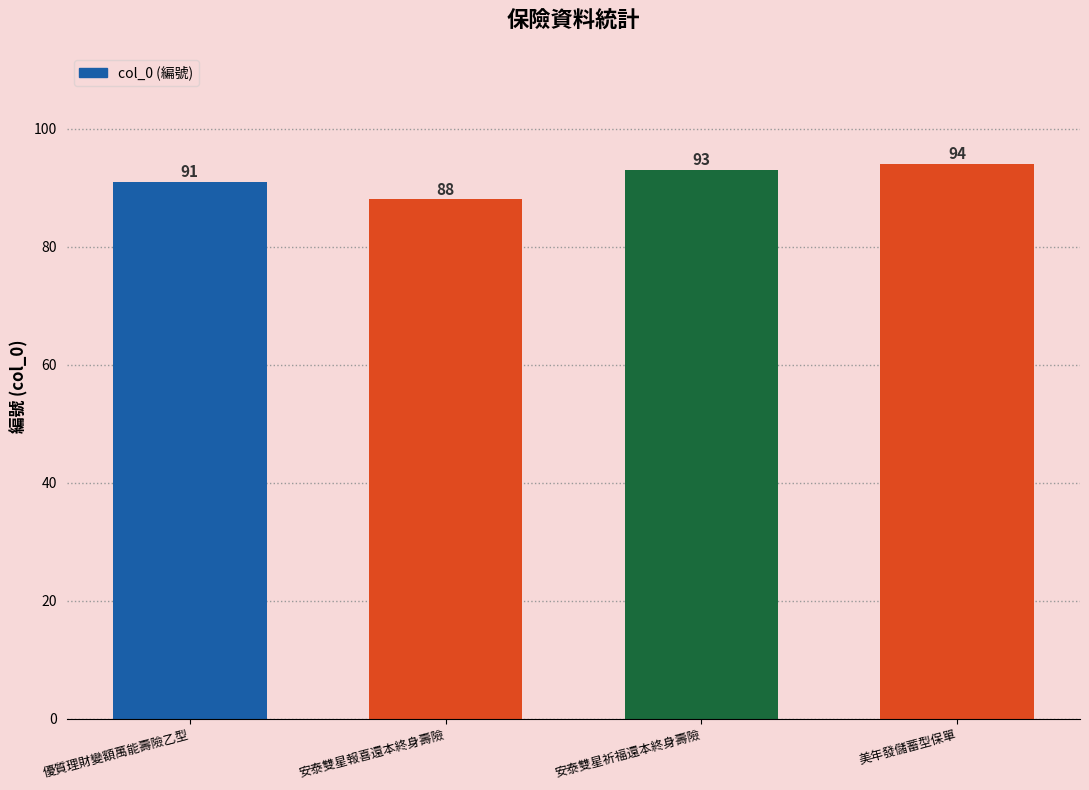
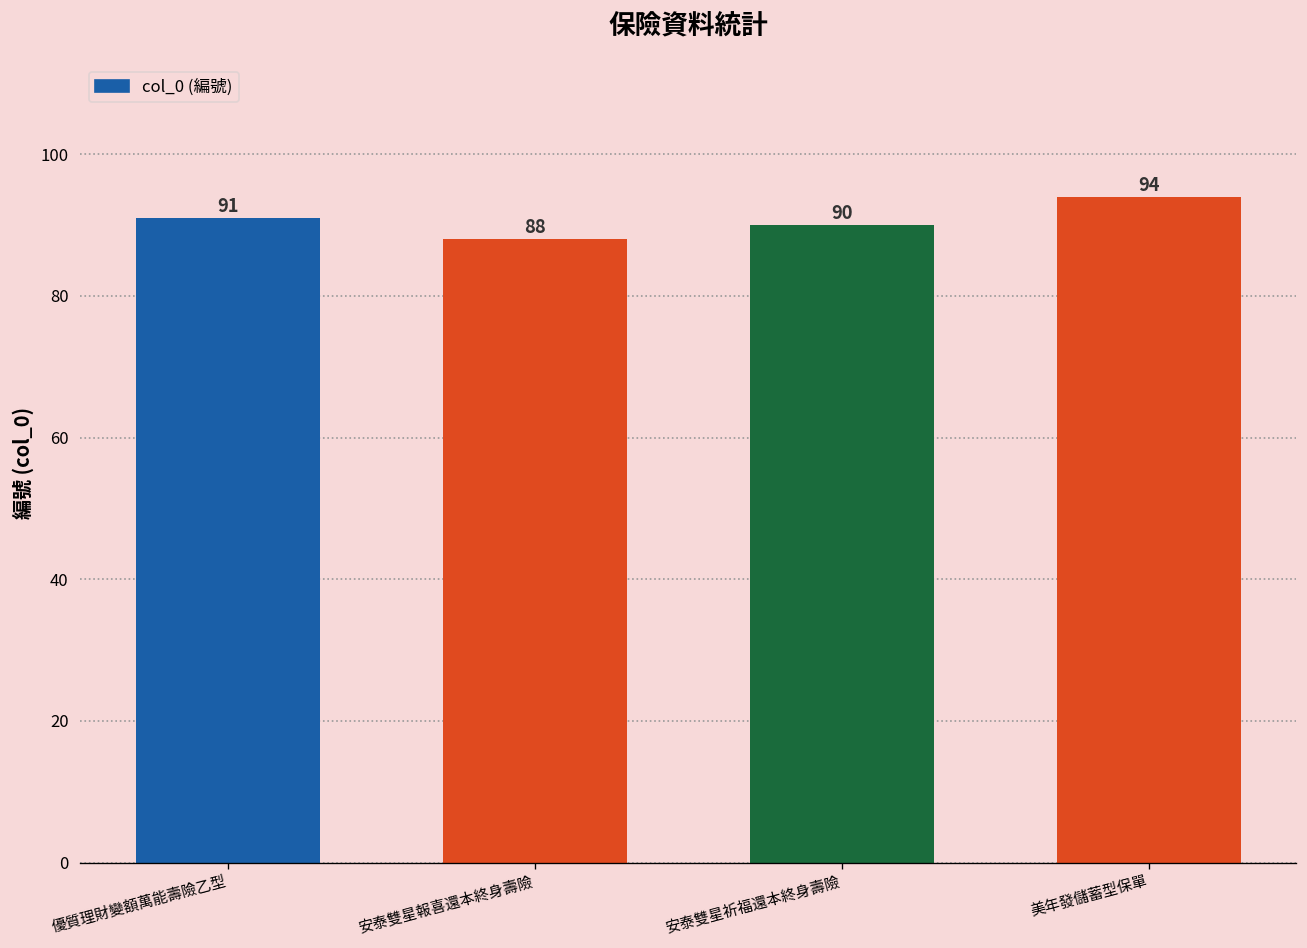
安泰雙星祈福還本終身壽險: 93 -> 90
